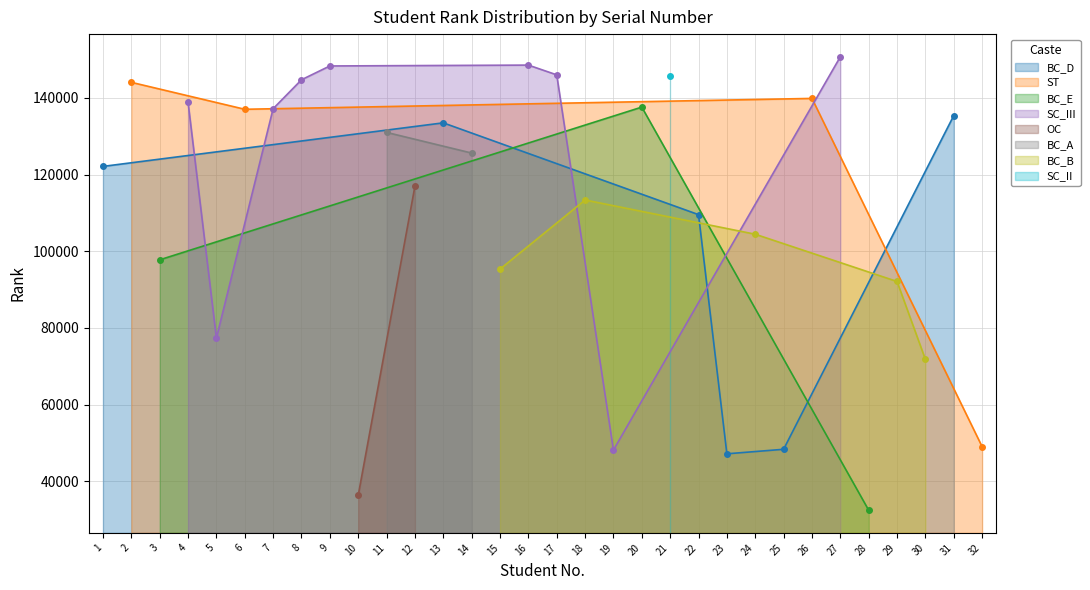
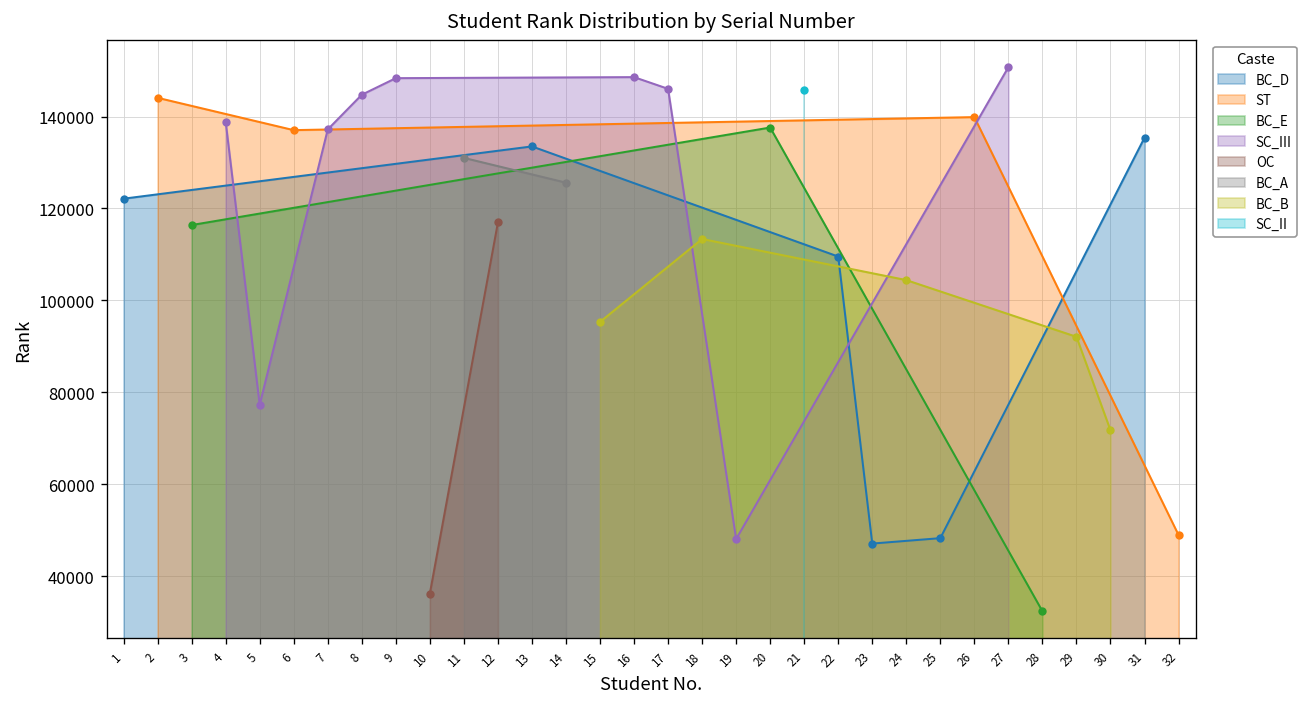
BC_E, 3: 98000 -> 116000
